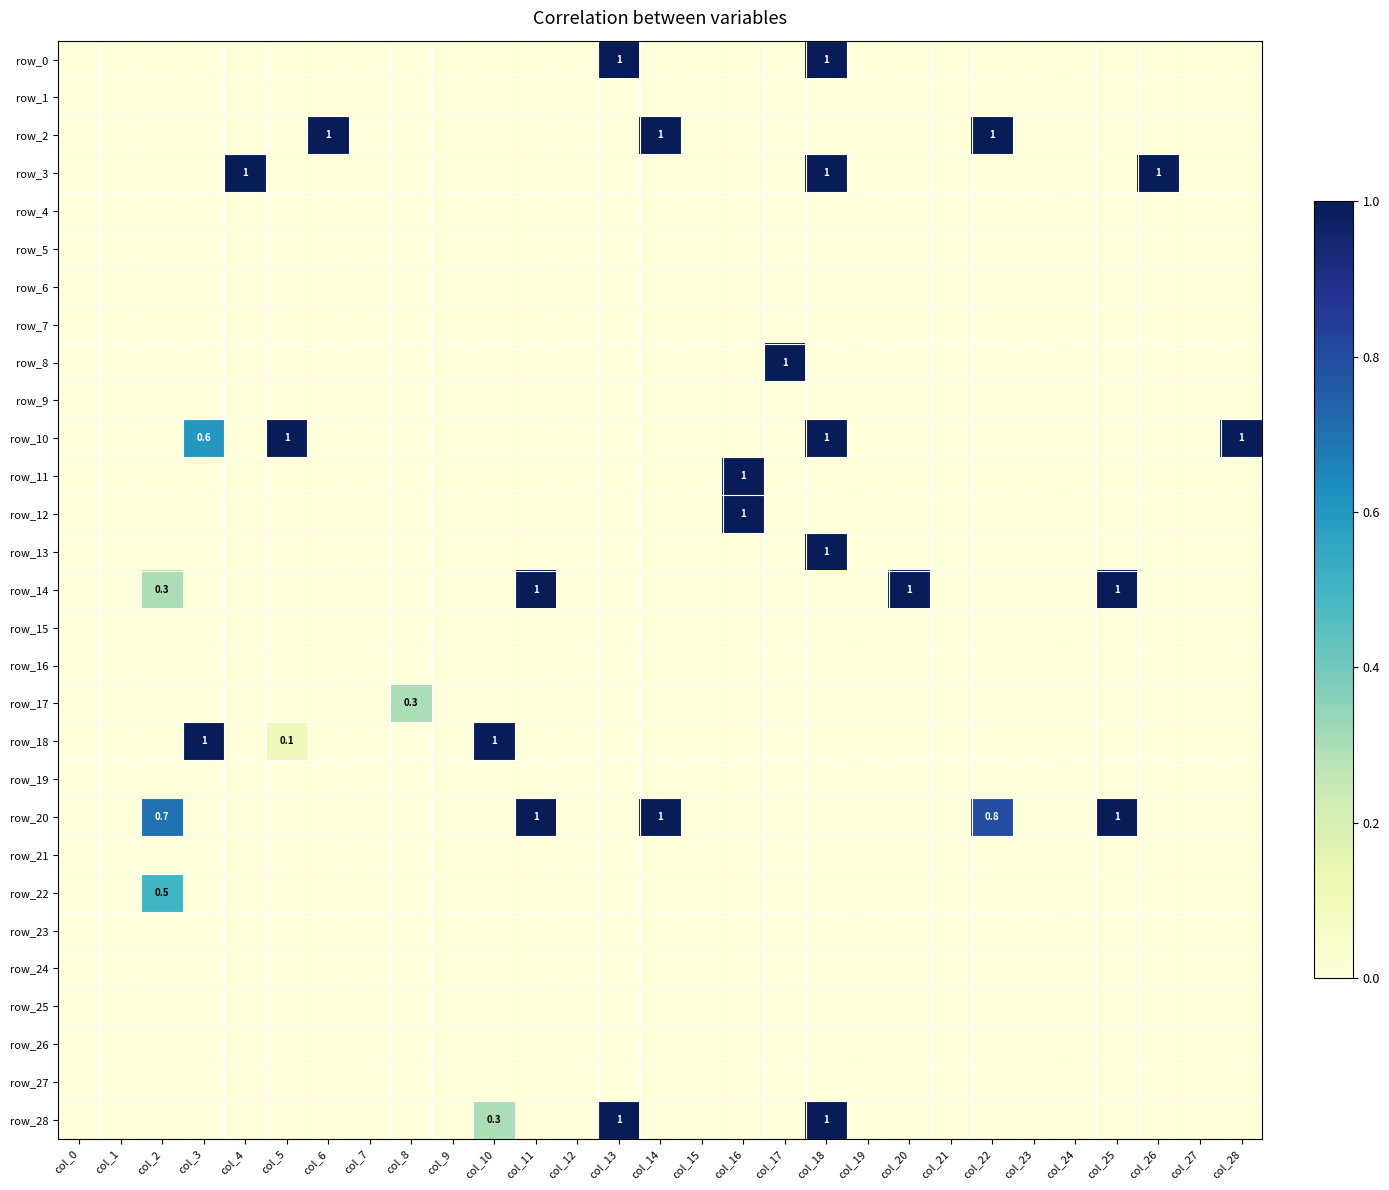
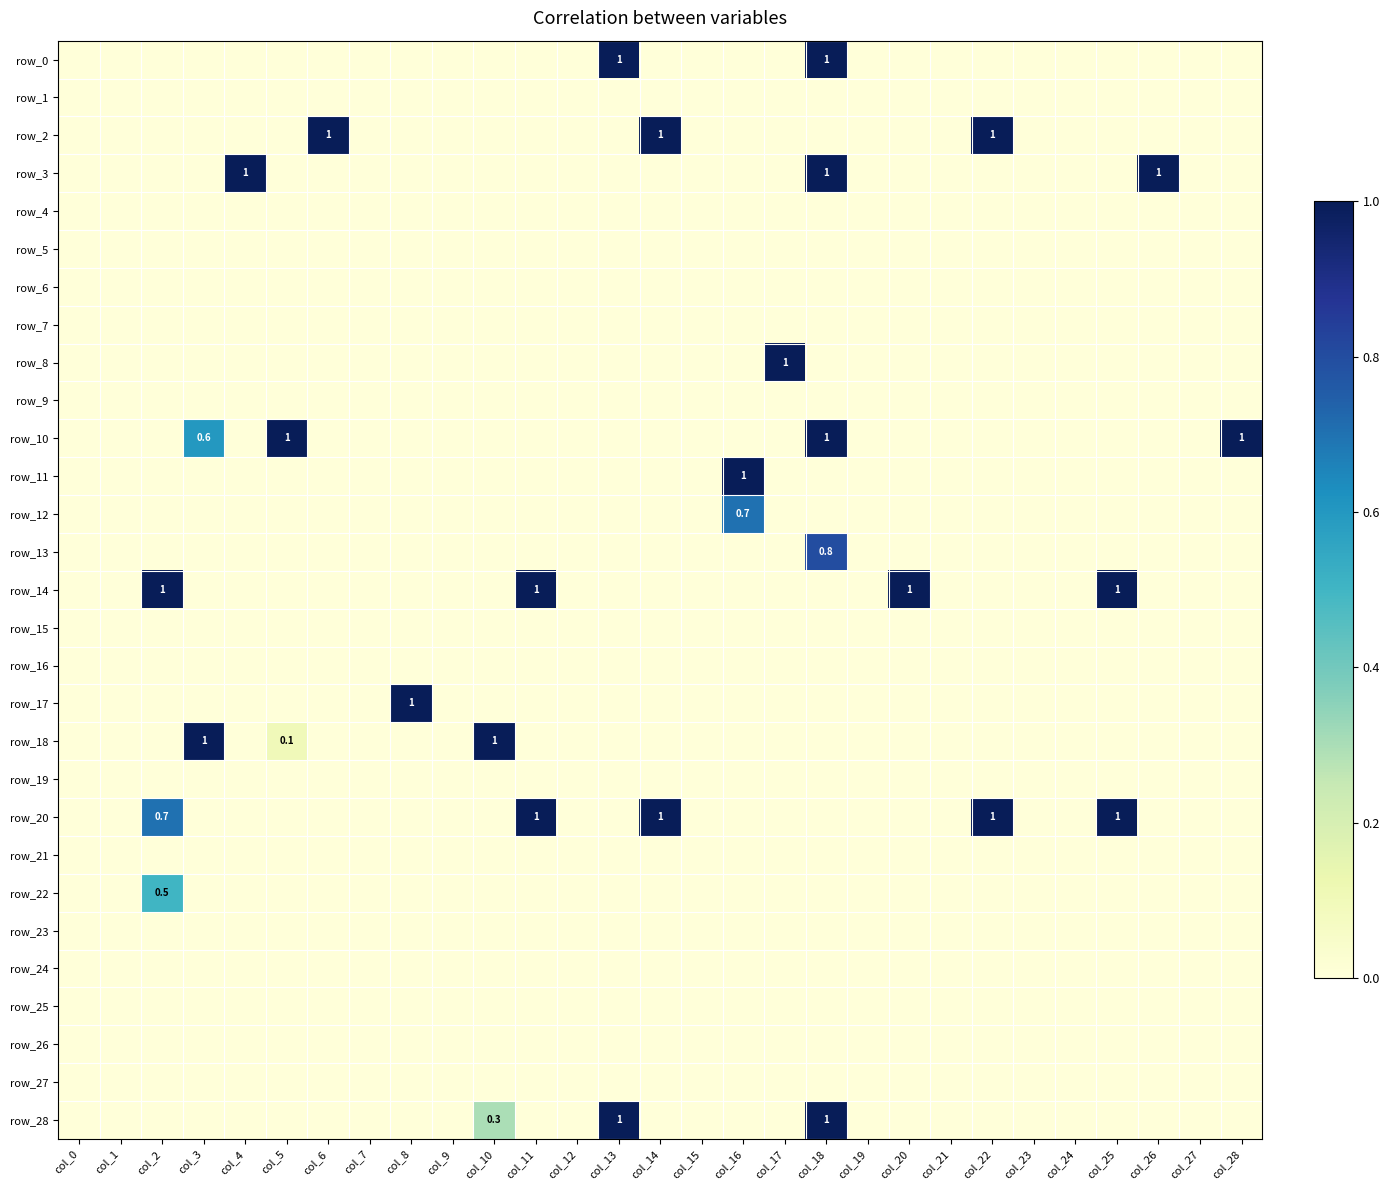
row_12, col_16: 1 -> 0.7
row_13, col_18: 1 -> 0.8
row_14, col_2: 0.3 -> 1
row_17, col_8: 0.3 -> 1
row_20, col_22: 0.8 -> 1
